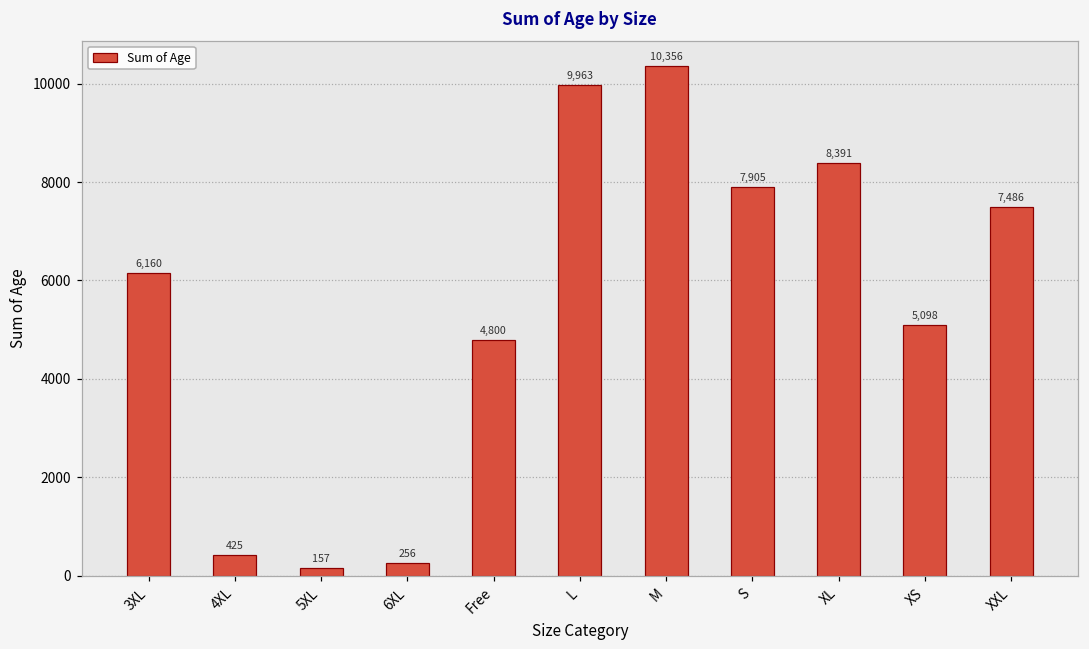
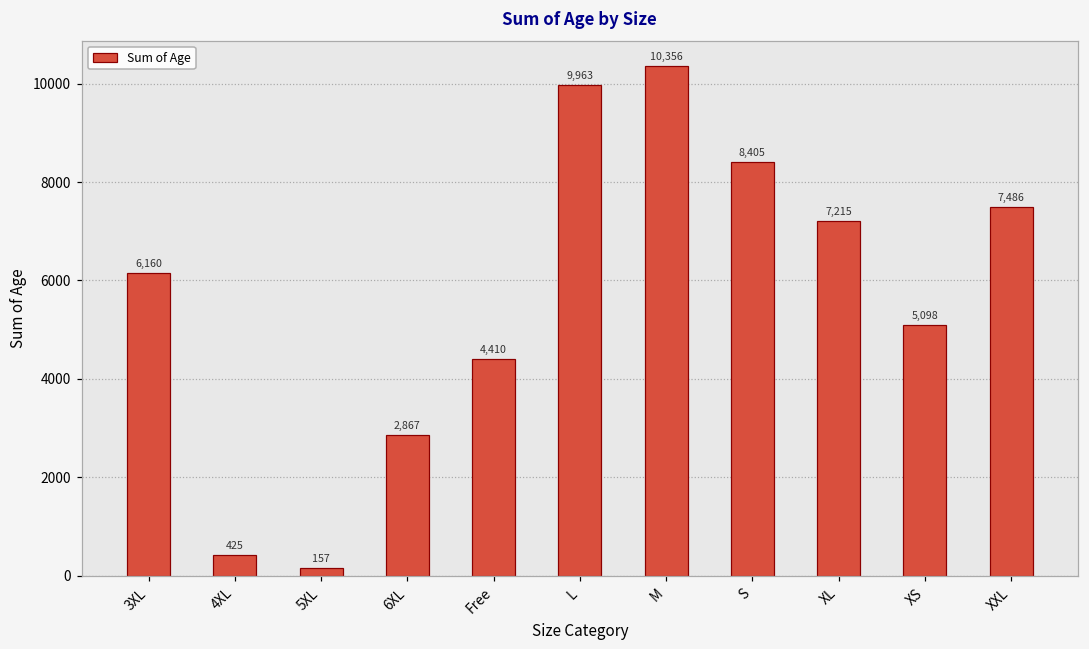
6XL: 256 -> 2,867
Free: 4,800 -> 4,410
S: 7,905 -> 8,405
XL: 8,391 -> 7,215
